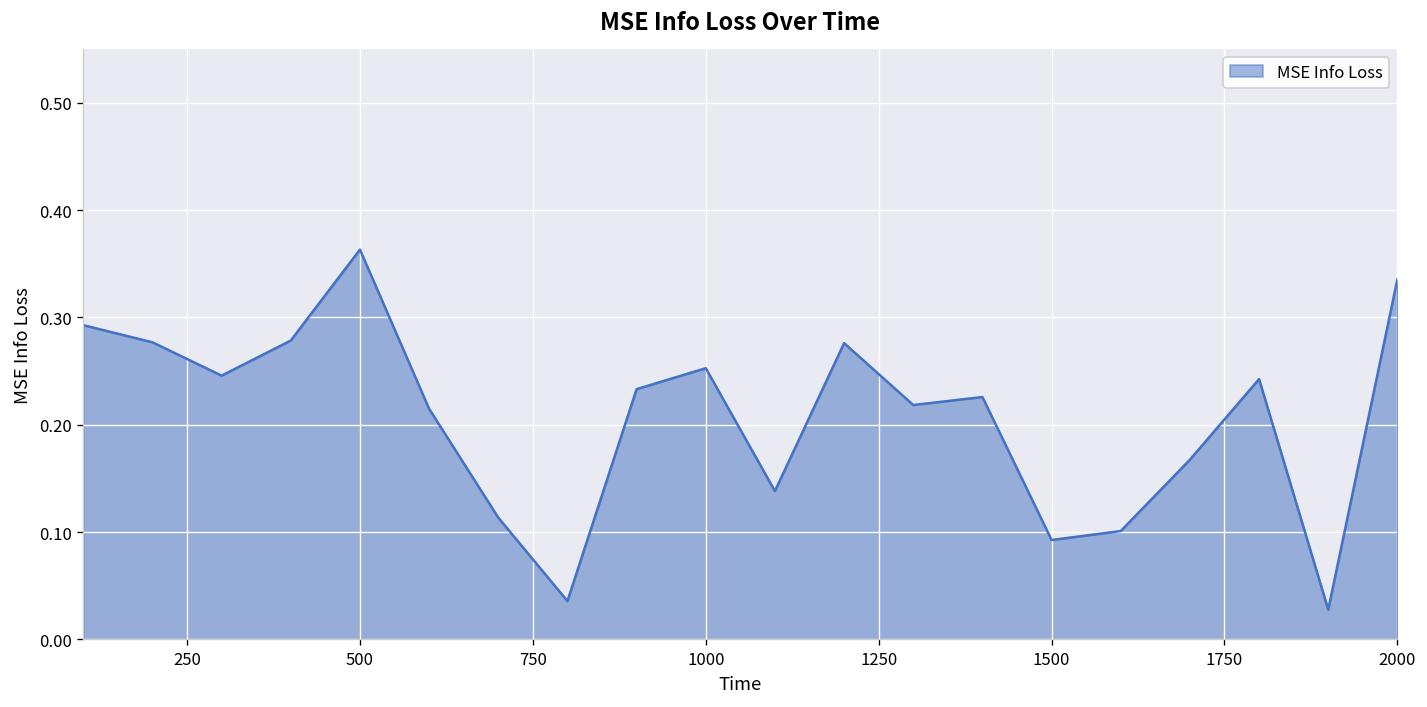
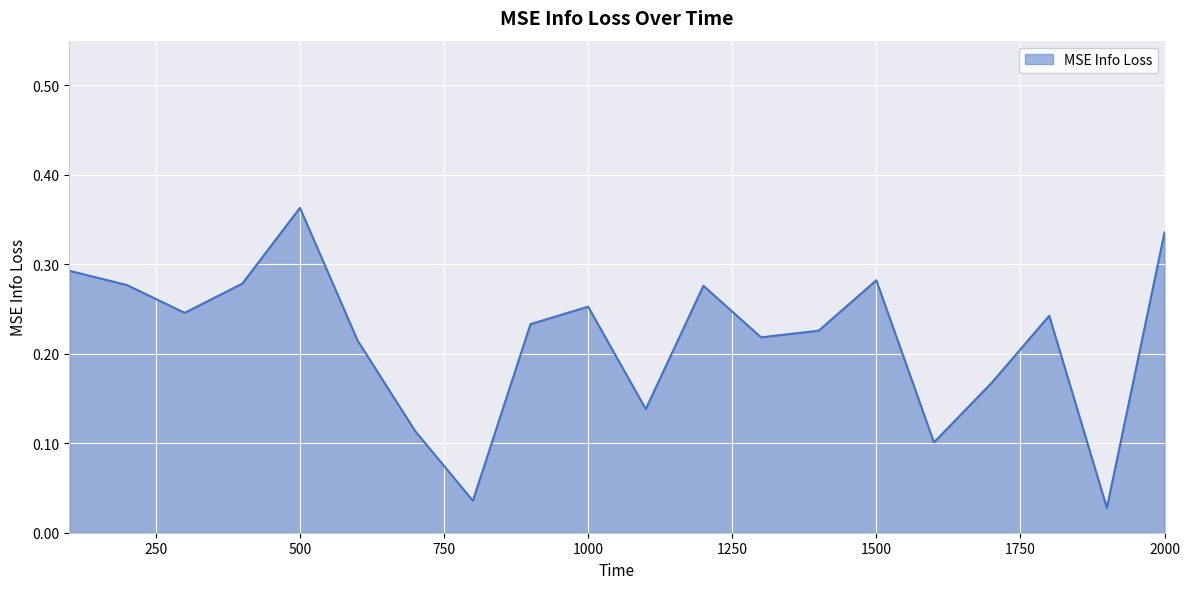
1500: 0.09 -> 0.28
